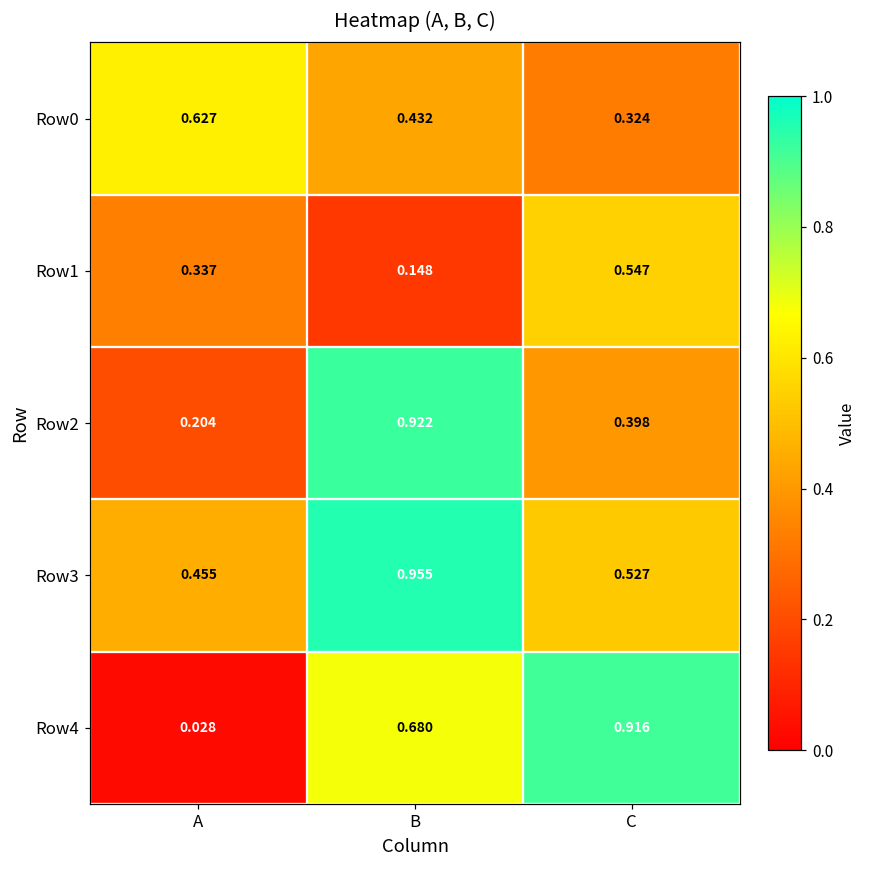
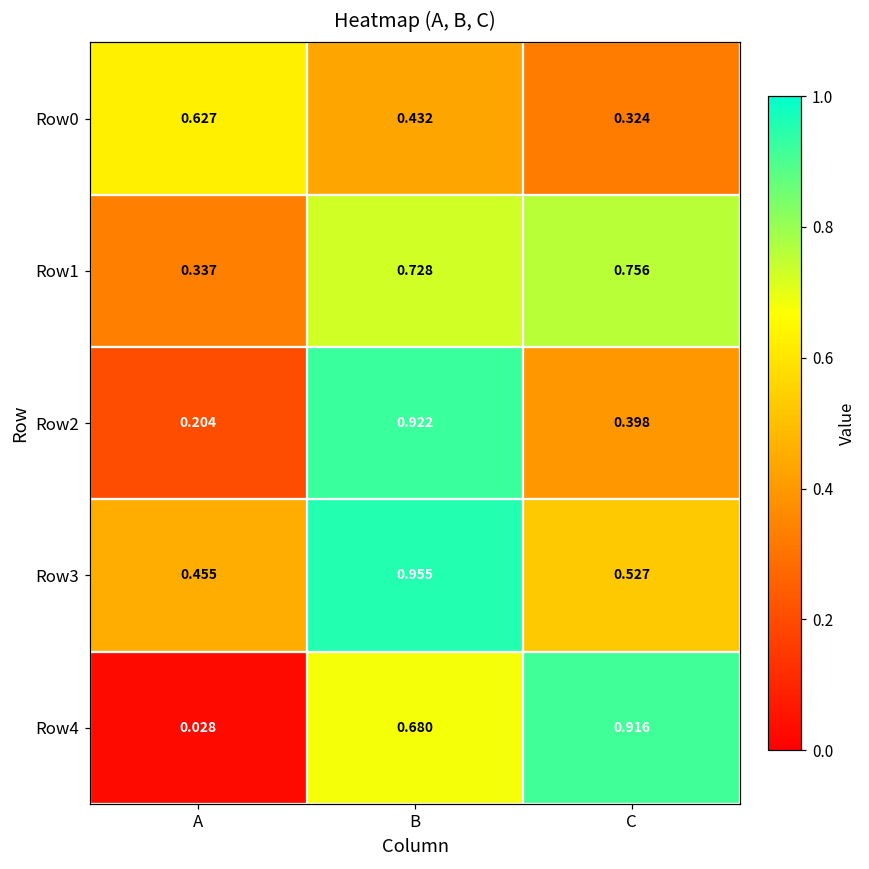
Row1, B: 0.148 -> 0.728
Row1, C: 0.547 -> 0.756
